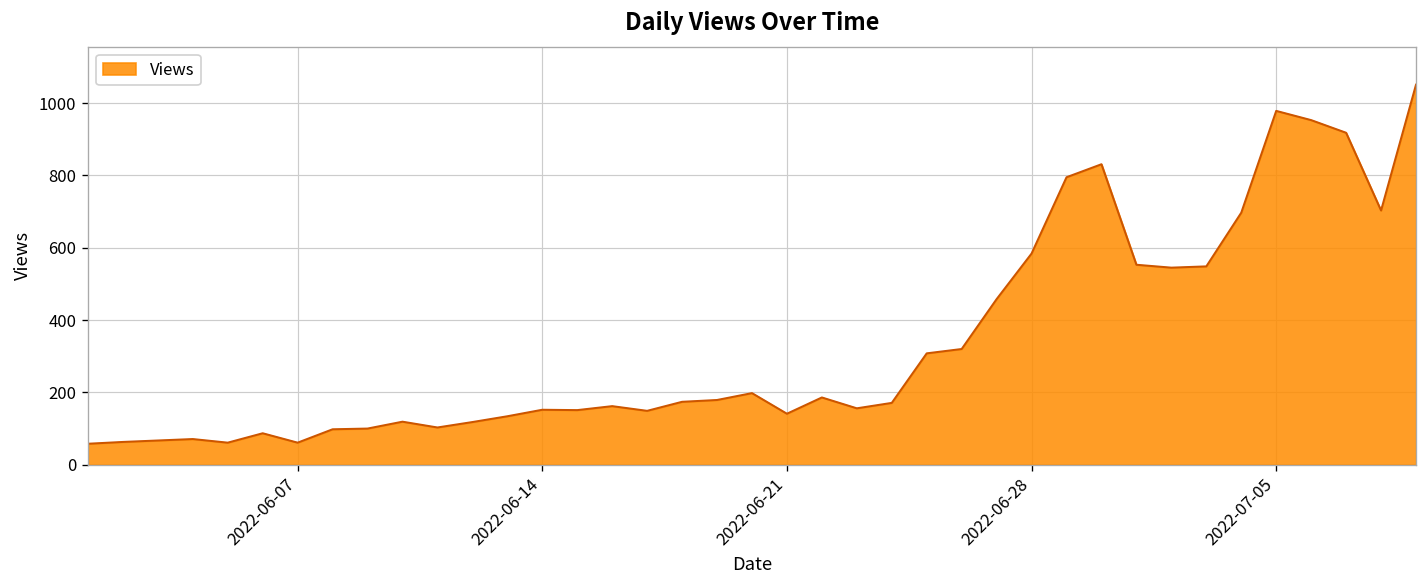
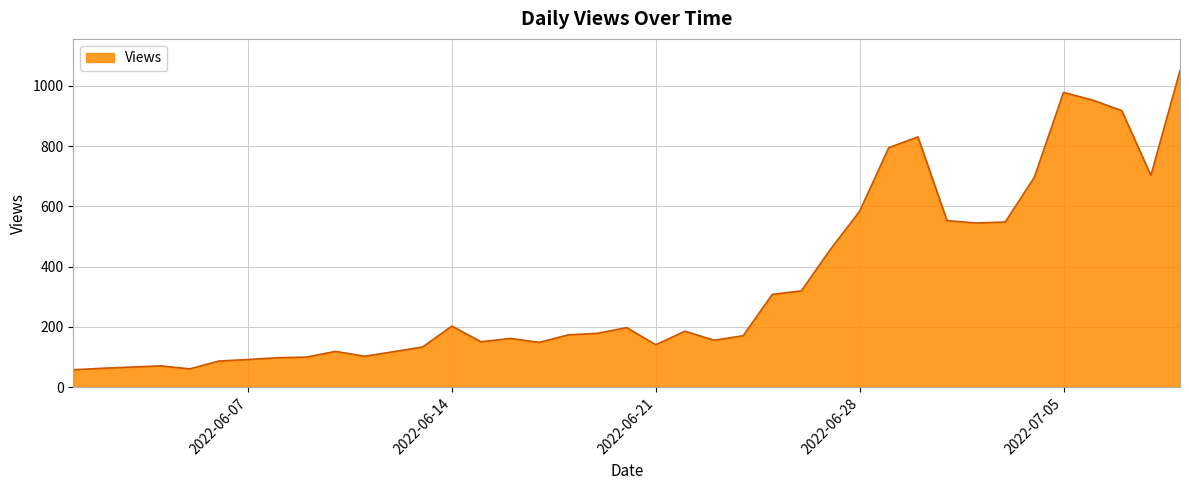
2022-06-07: 60 -> 90
2022-06-14: 150 -> 200
